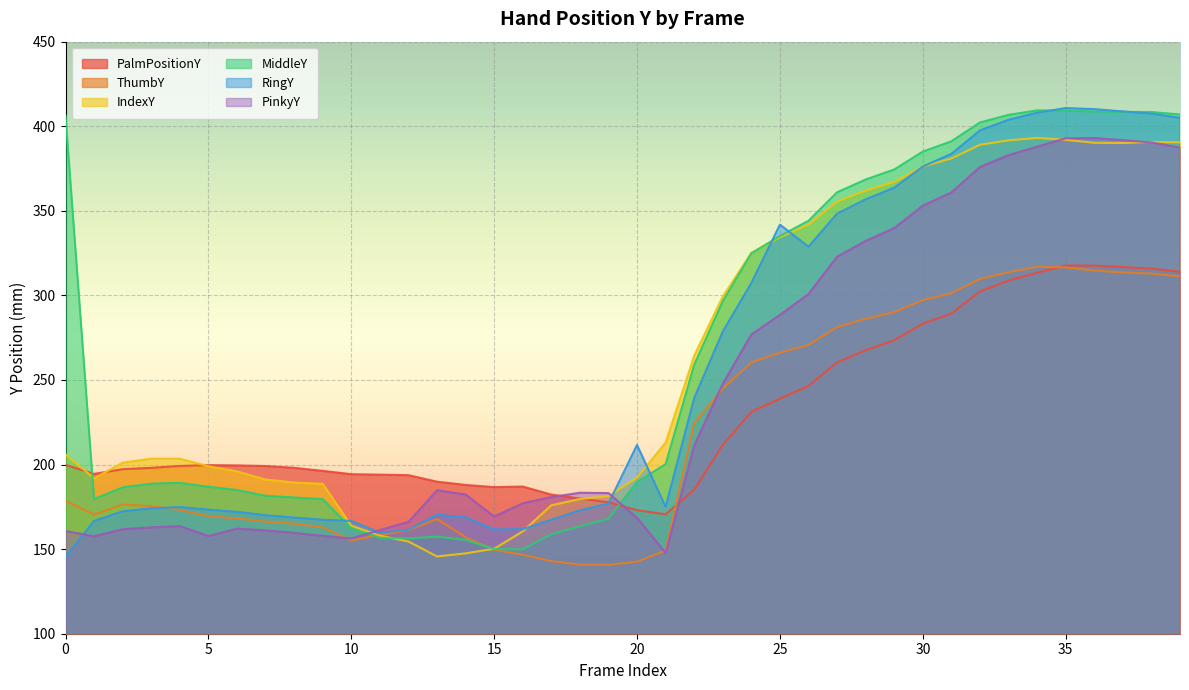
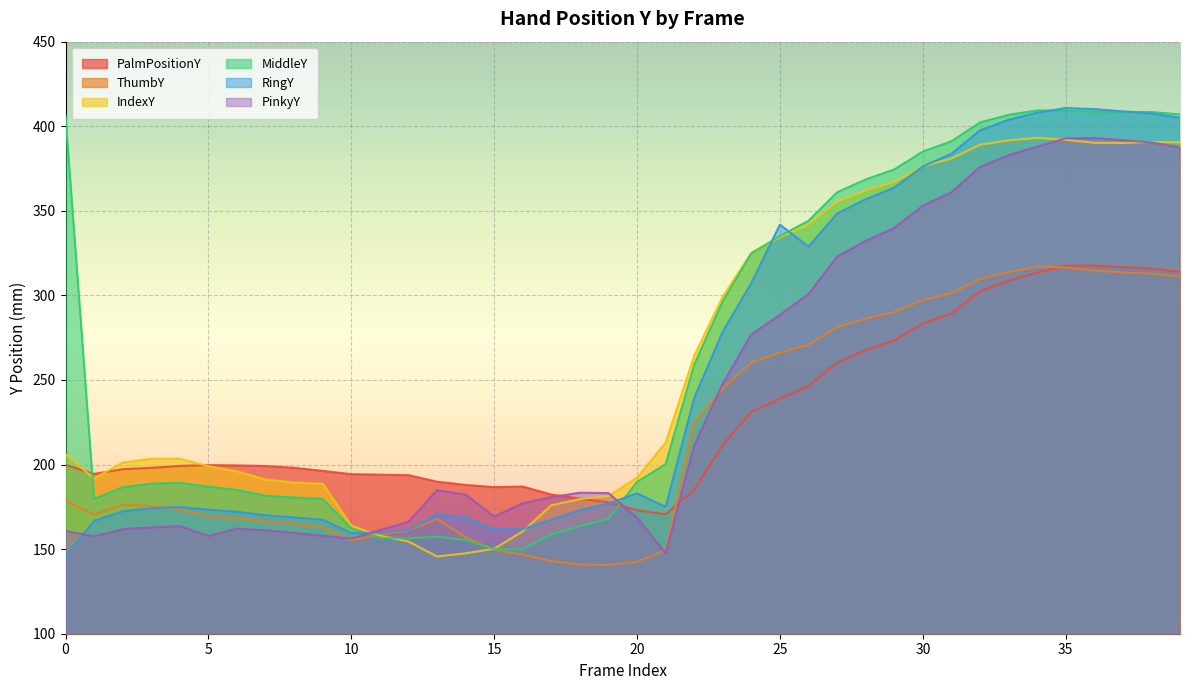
RingY, 10: 167 -> 160
RingY, 20: 212 -> 183
